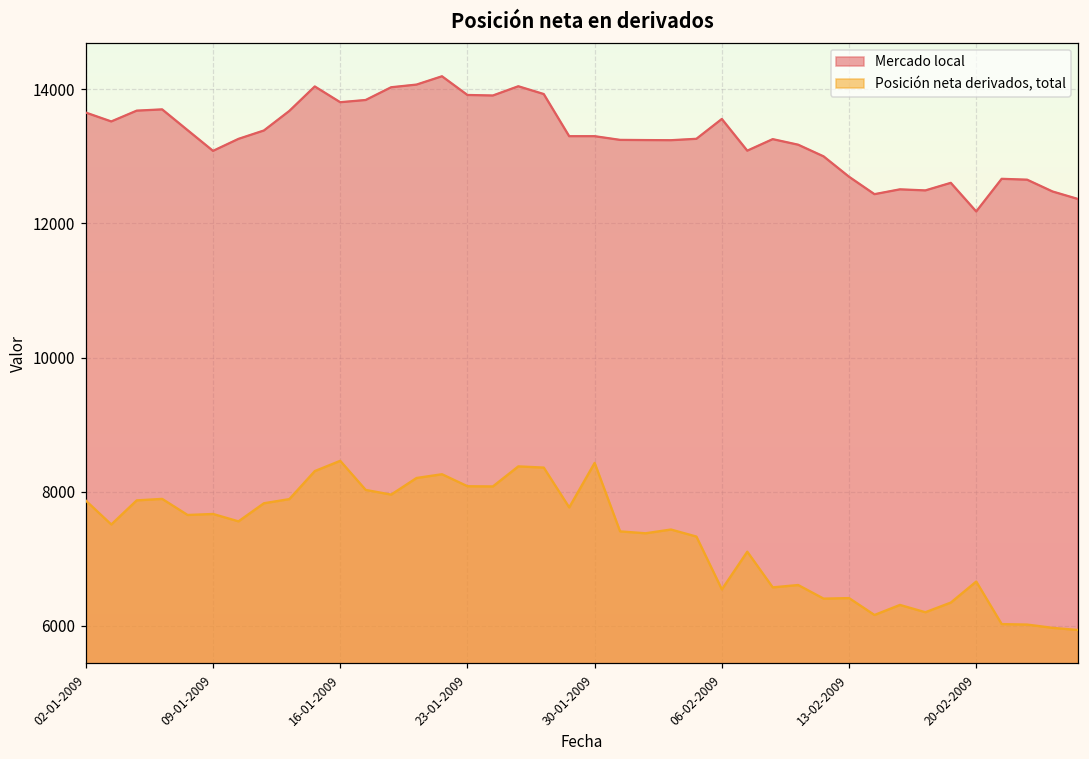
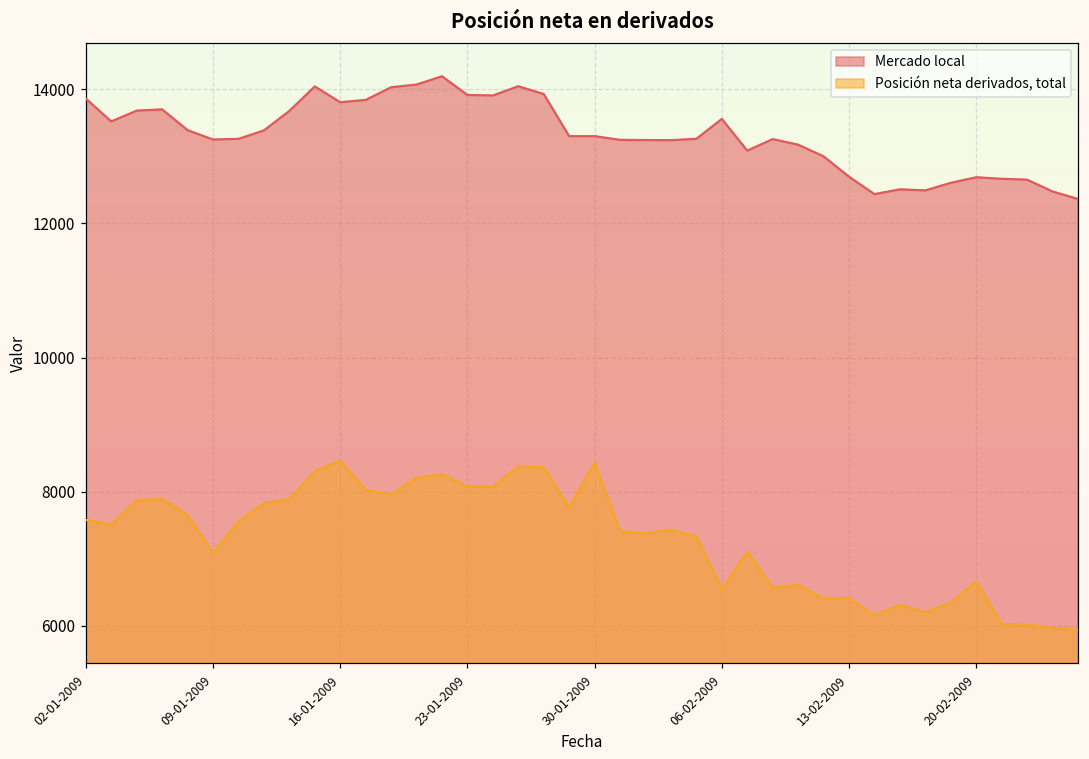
Mercado local, 02-01-2009: 13700 -> 13900
Posición neta derivados, total, 02-01-2009: 7900 -> 7600
Mercado local, 09-01-2009: 13100 -> 13300
Posición neta derivados, total, 09-01-2009: 7700 -> 7100
Mercado local, 20-02-2009: 12200 -> 12700
